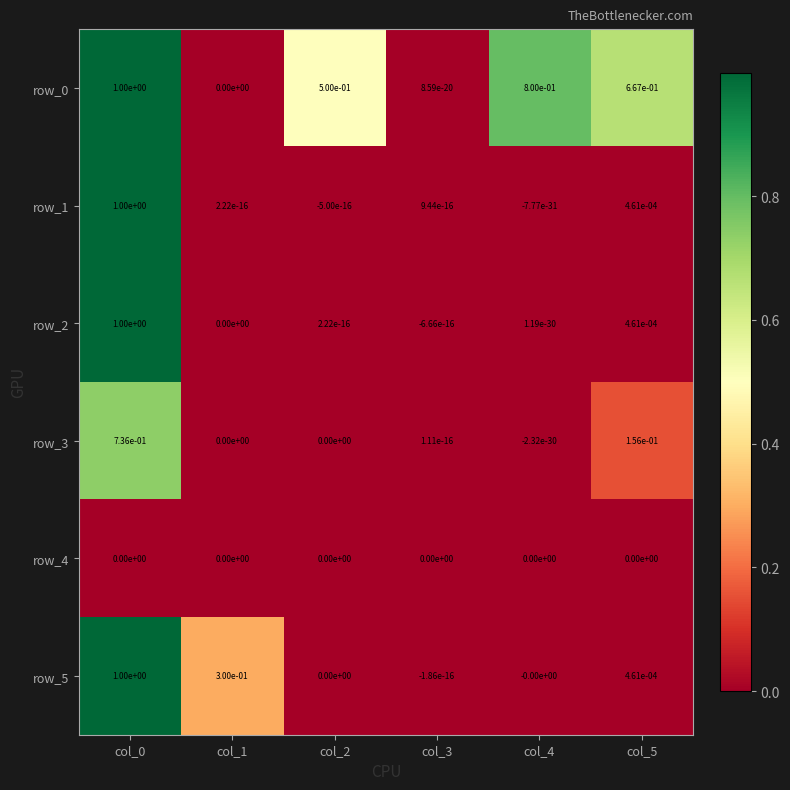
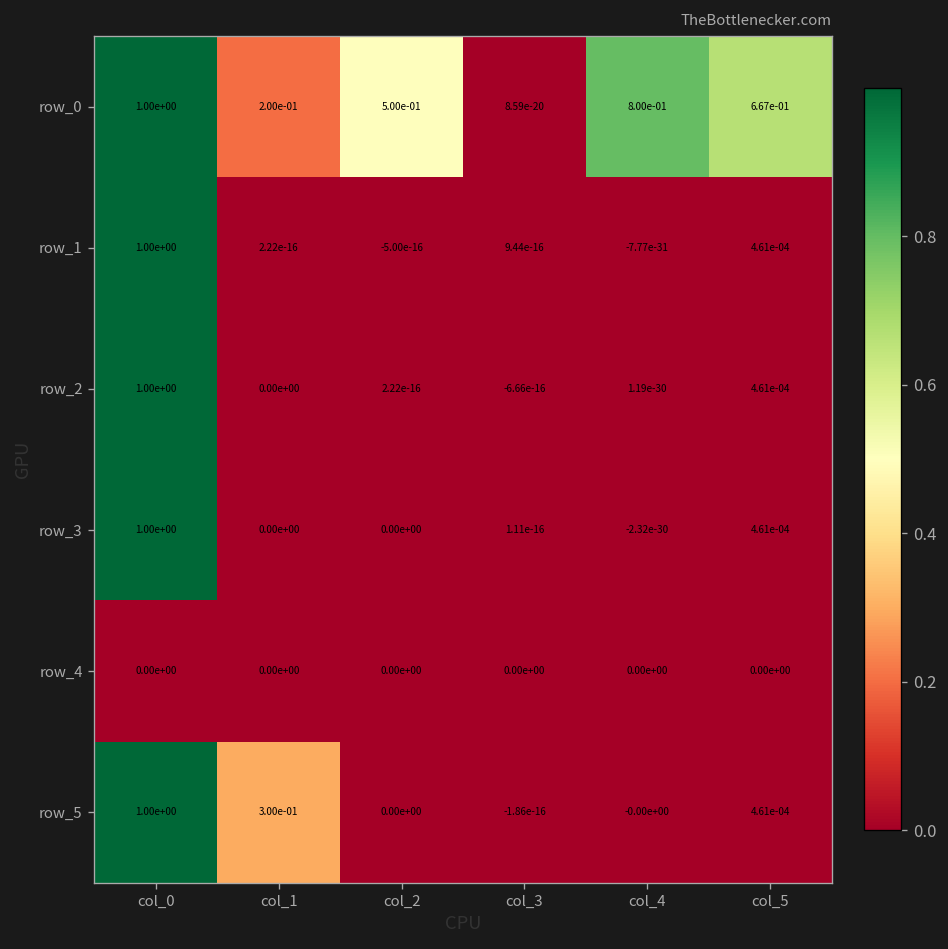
row_0, col_1: 0.00e+00 -> 2.00e-01
row_3, col_0: 7.36e-01 -> 1.00e+00
row_3, col_5: 1.56e-01 -> 4.61e-04
